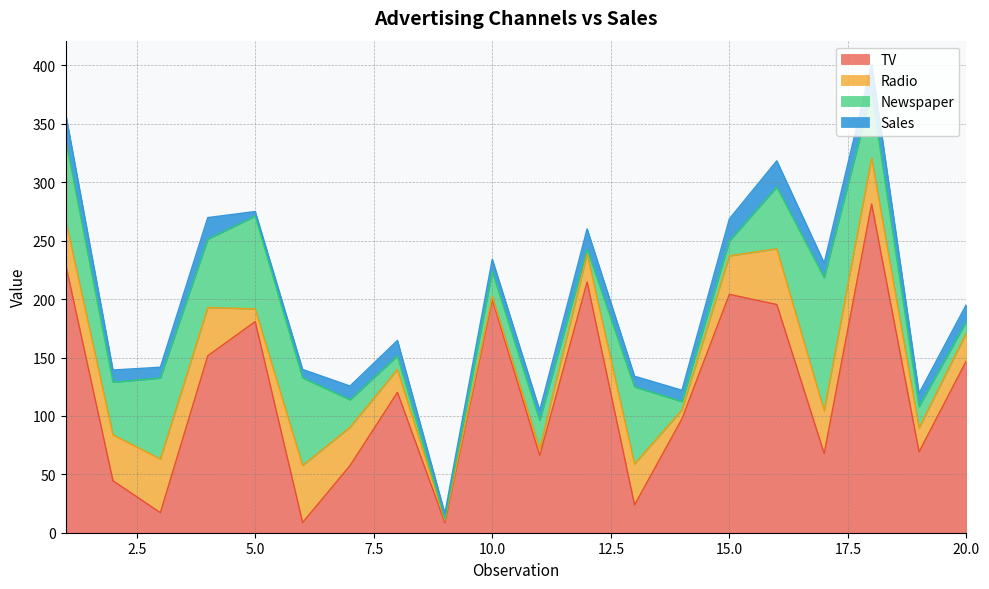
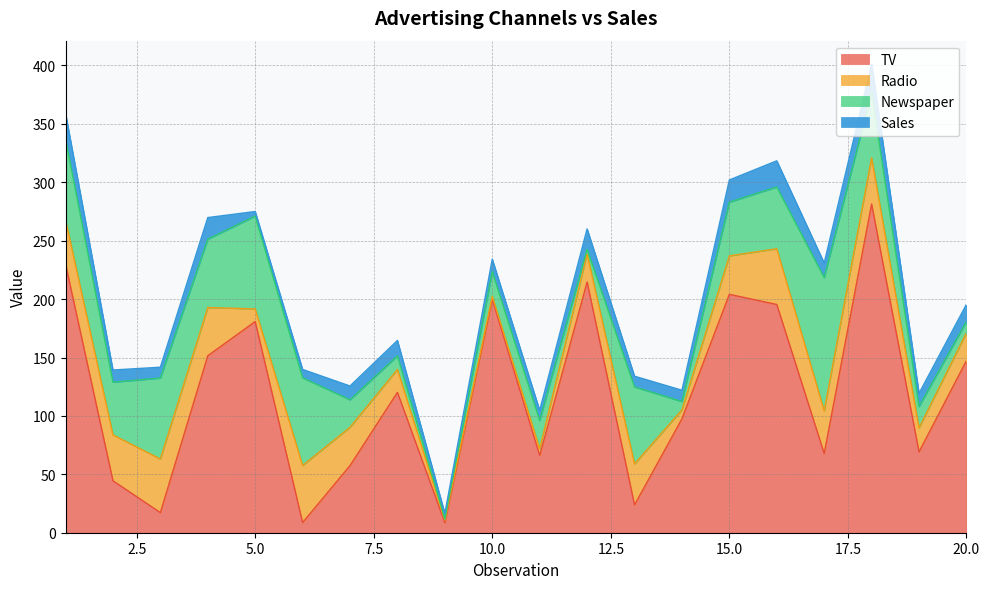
Newspaper, 15.0: 13 -> 46
